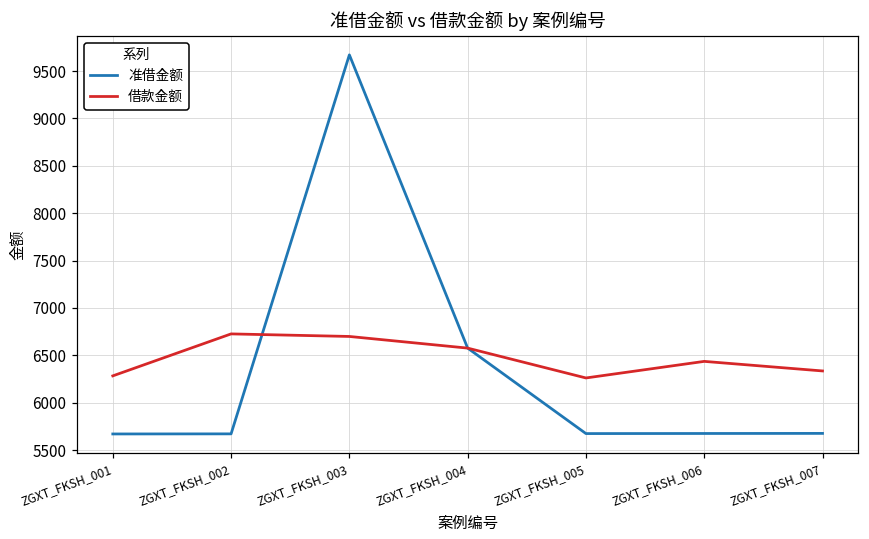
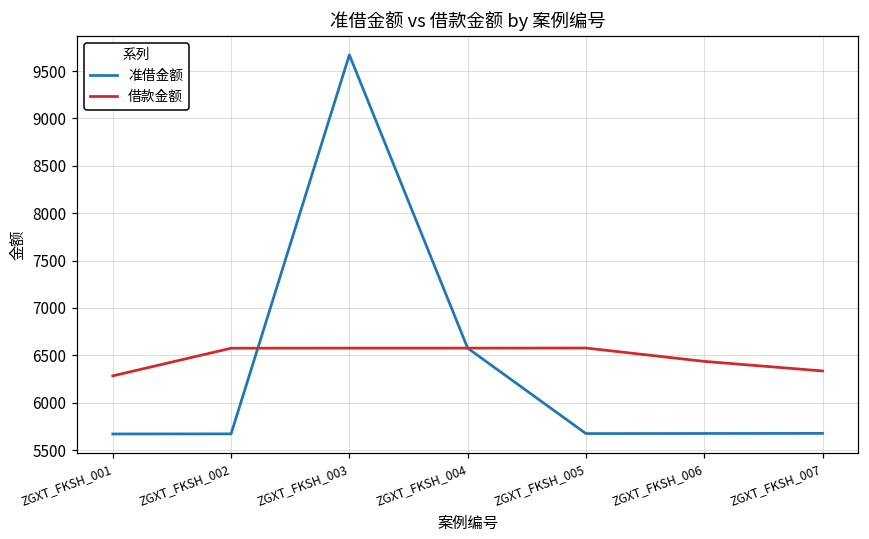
借款金额, ZGXT_FKSH_002: 6700 -> 6600
借款金额, ZGXT_FKSH_003: 6700 -> 6600
借款金额, ZGXT_FKSH_005: 6300 -> 6600
